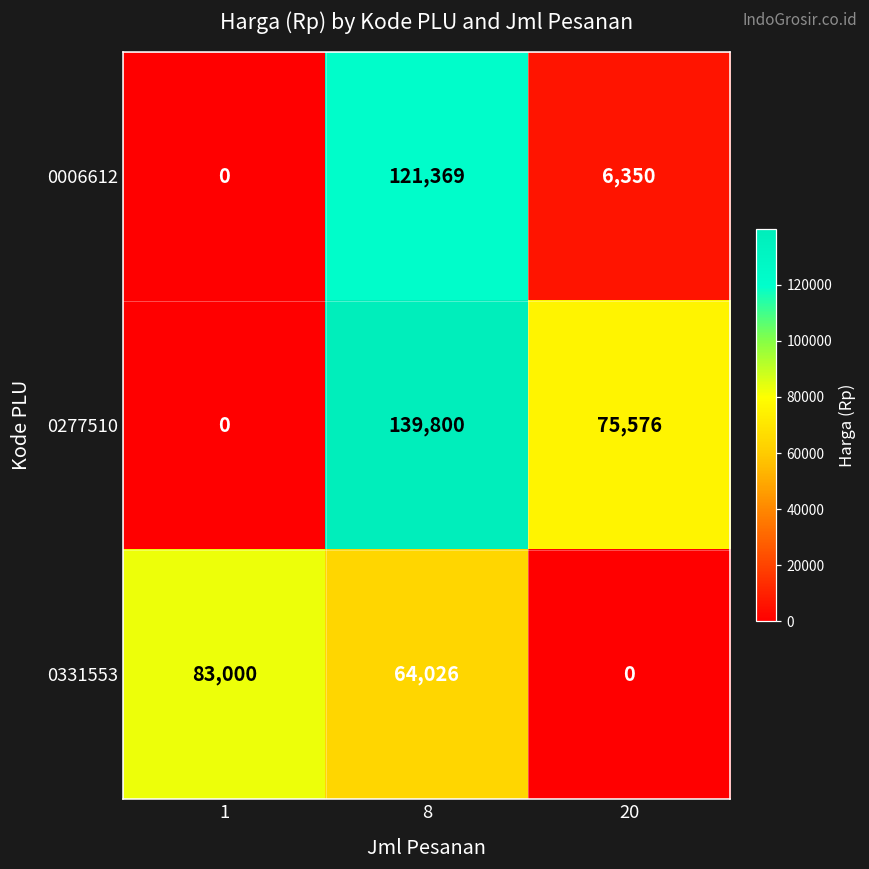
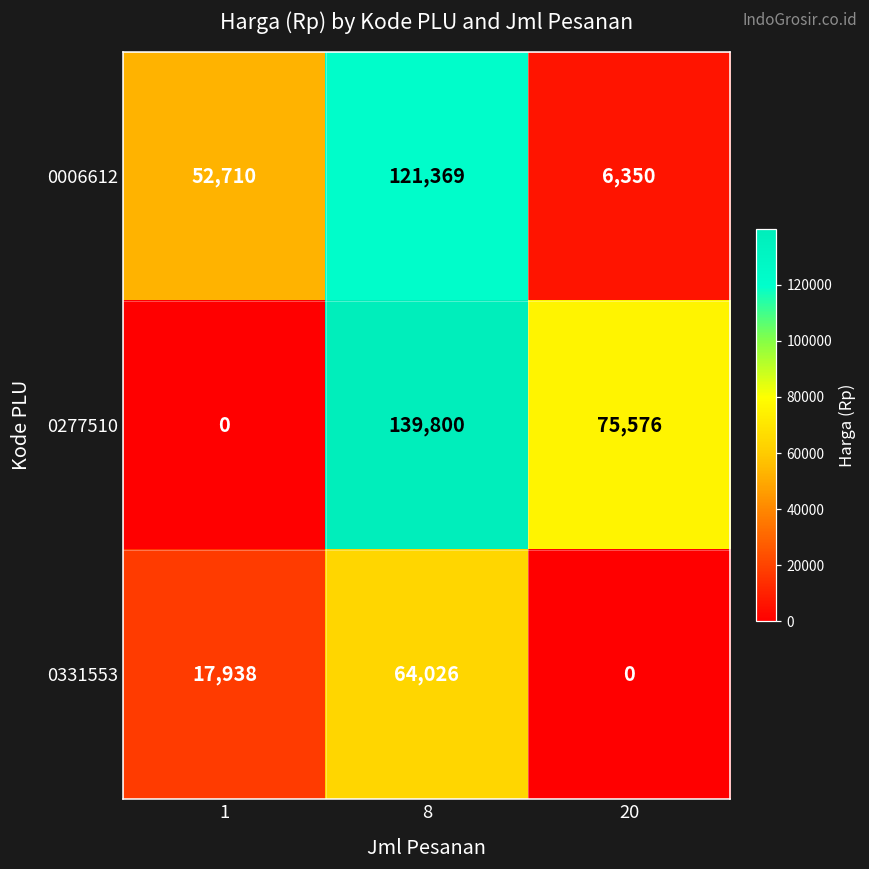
0006612, 1: 0 -> 52,710
0331553, 1: 83,000 -> 17,938
